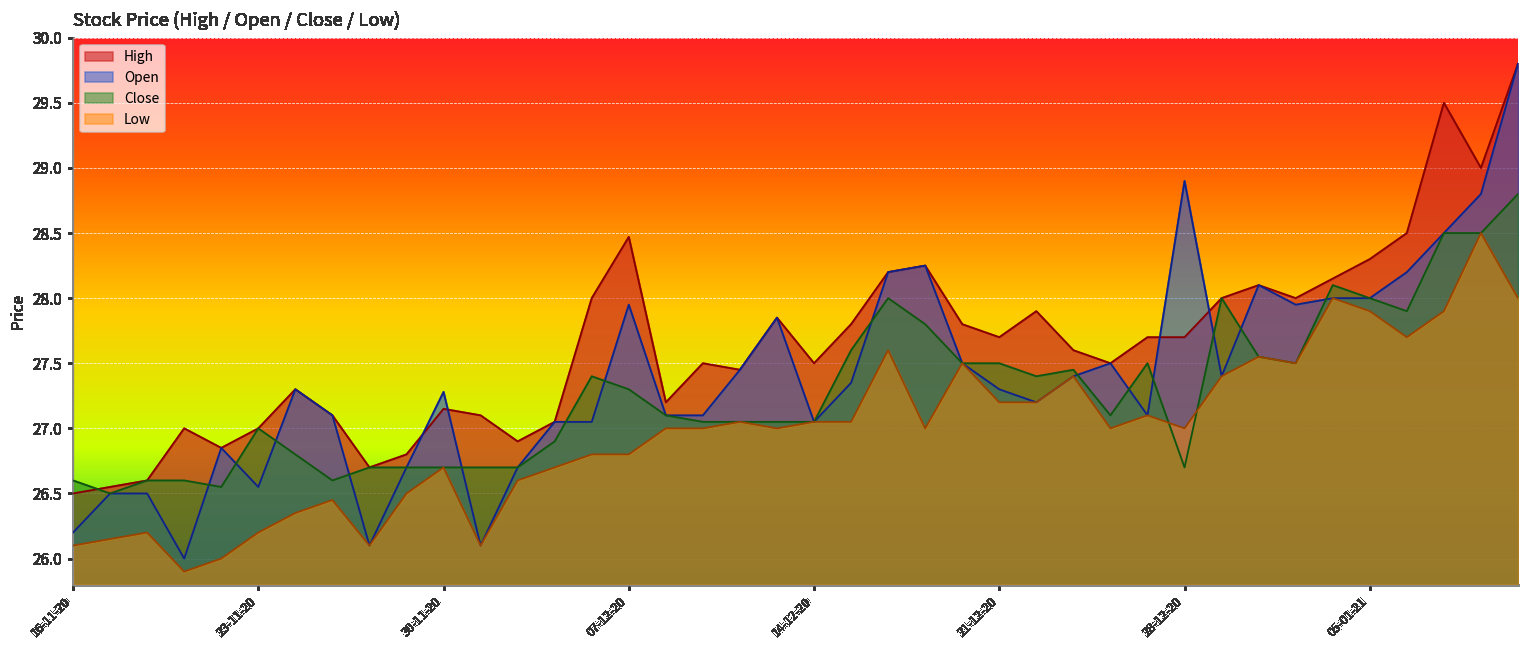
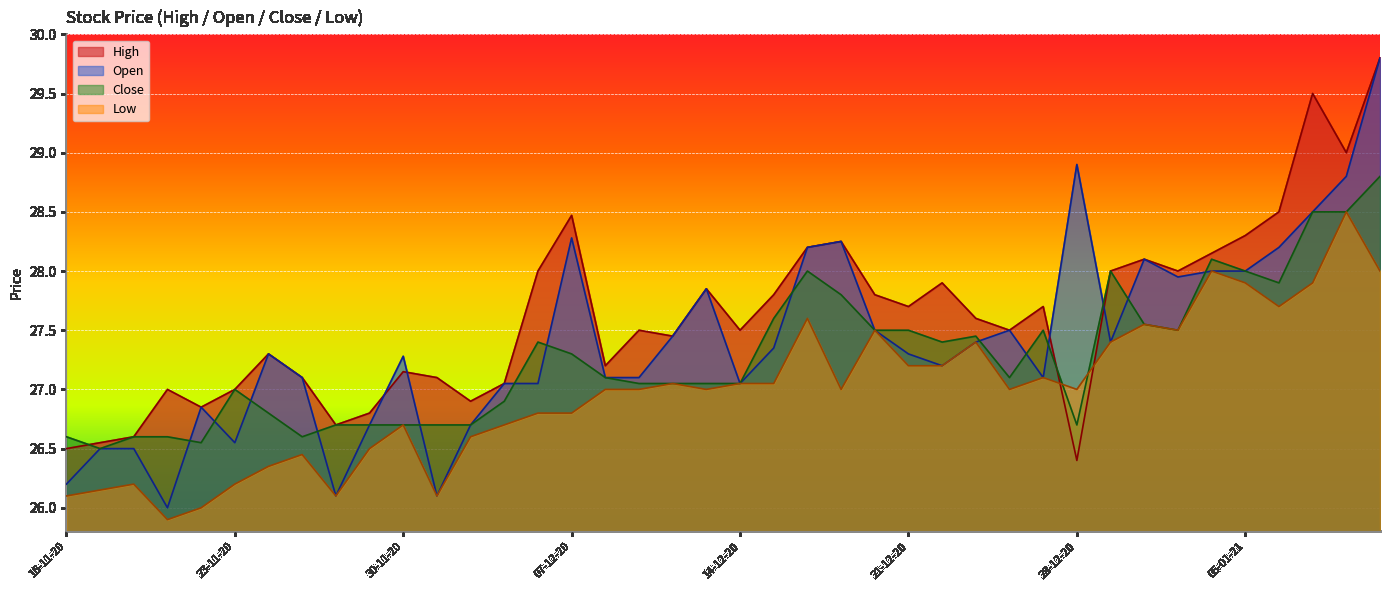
Open, 07-12-20: 27.95 -> 28.28
High, 28-12-20: 27.7 -> 26.4
